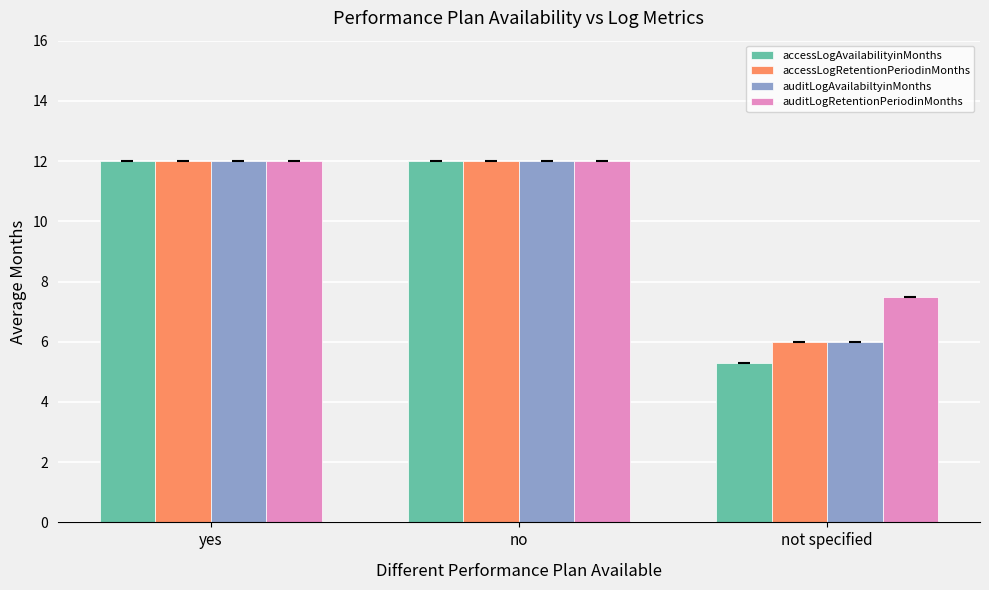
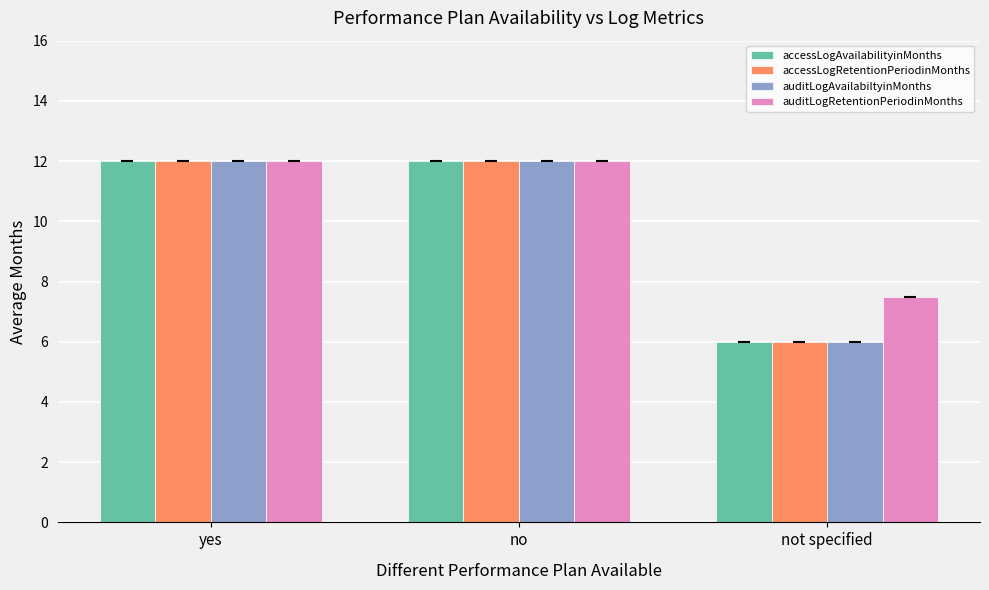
accessLogAvailabilityinMonths, not specified: 5.3 -> 6.0
